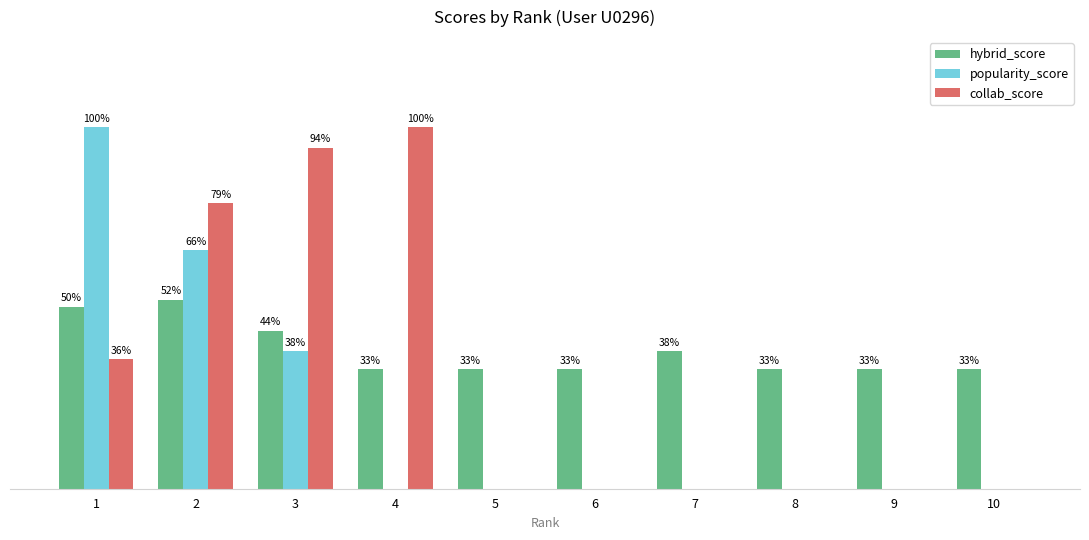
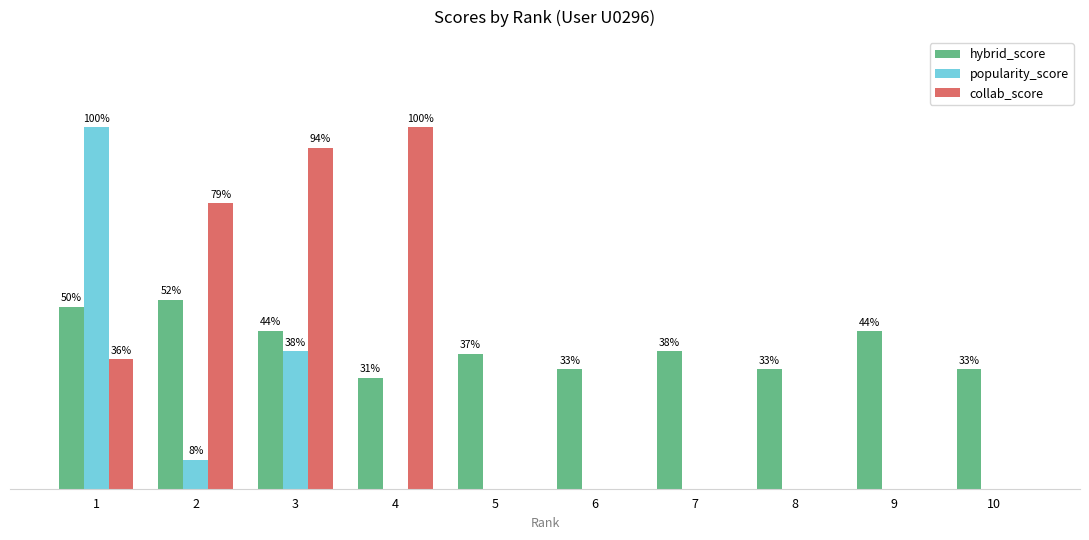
popularity_score, 2: 66% -> 8%
hybrid_score, 4: 33% -> 31%
hybrid_score, 5: 33% -> 37%
hybrid_score, 9: 33% -> 44%
